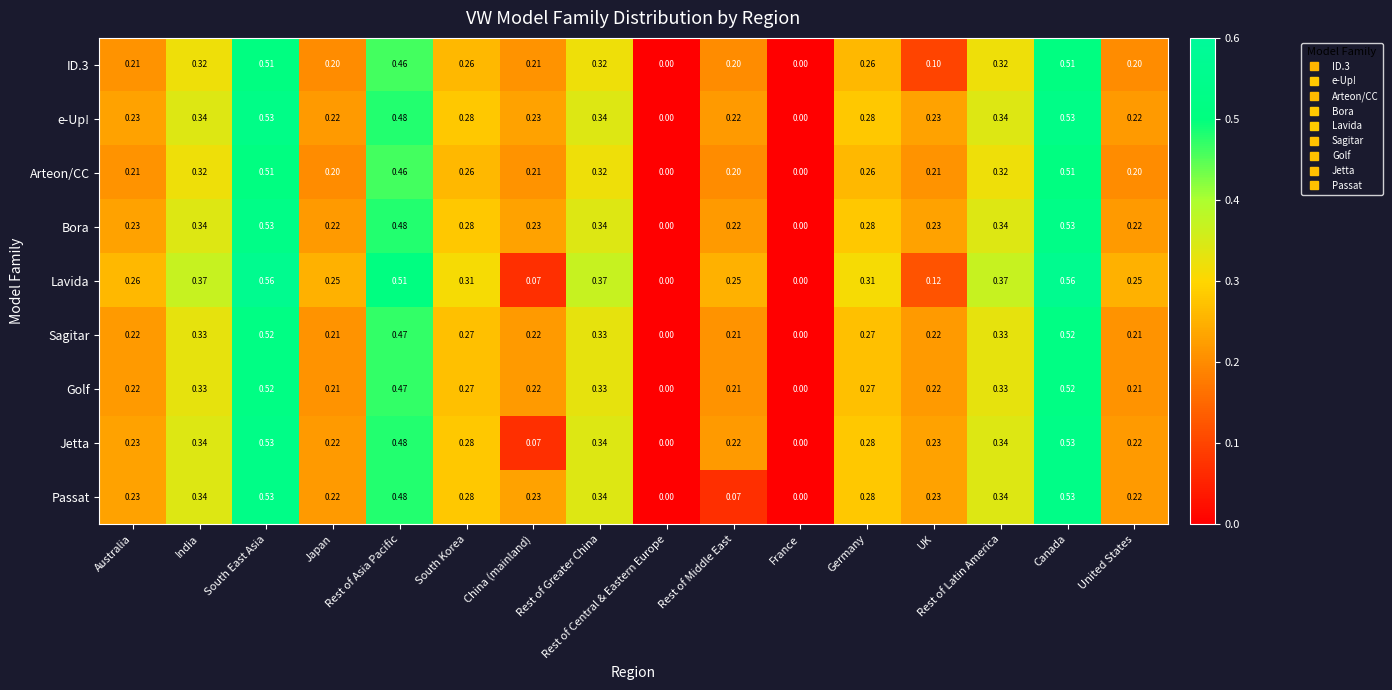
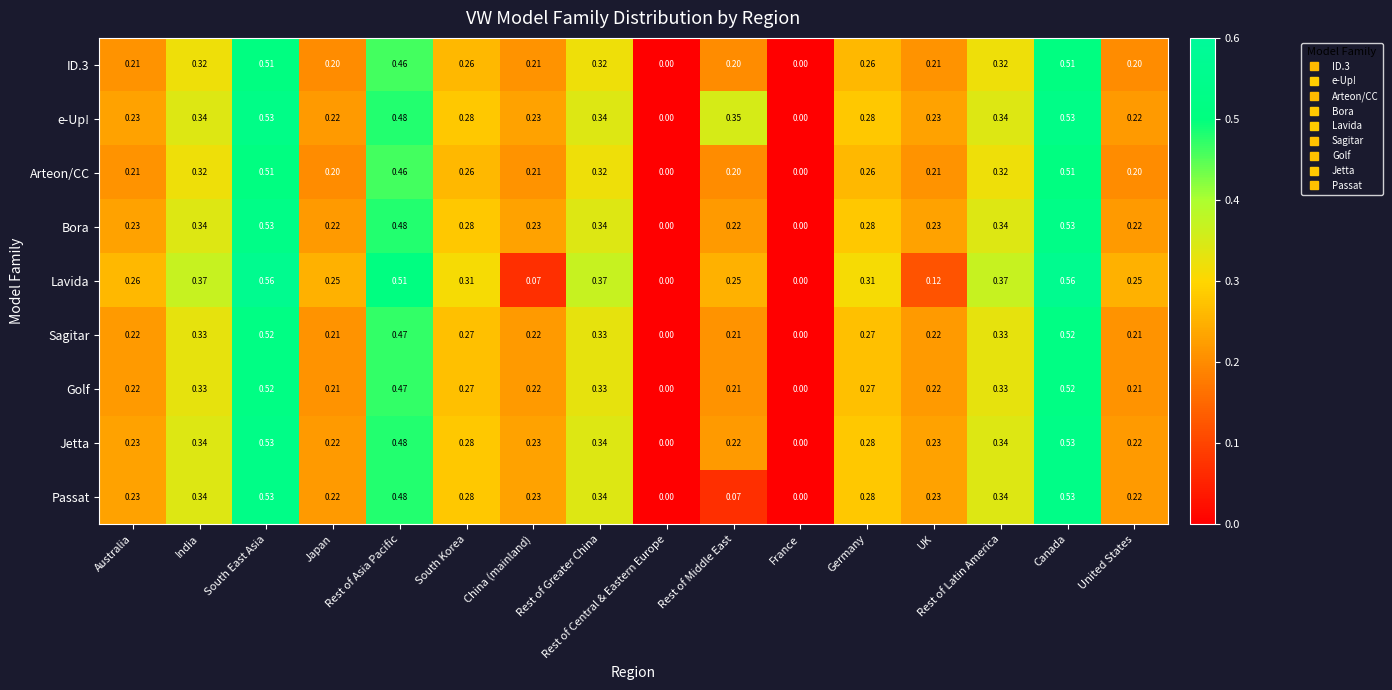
ID.3, UK: 0.10 -> 0.21
e-Up!, Rest of Middle East: 0.22 -> 0.35
Jetta, China (mainland): 0.07 -> 0.23
